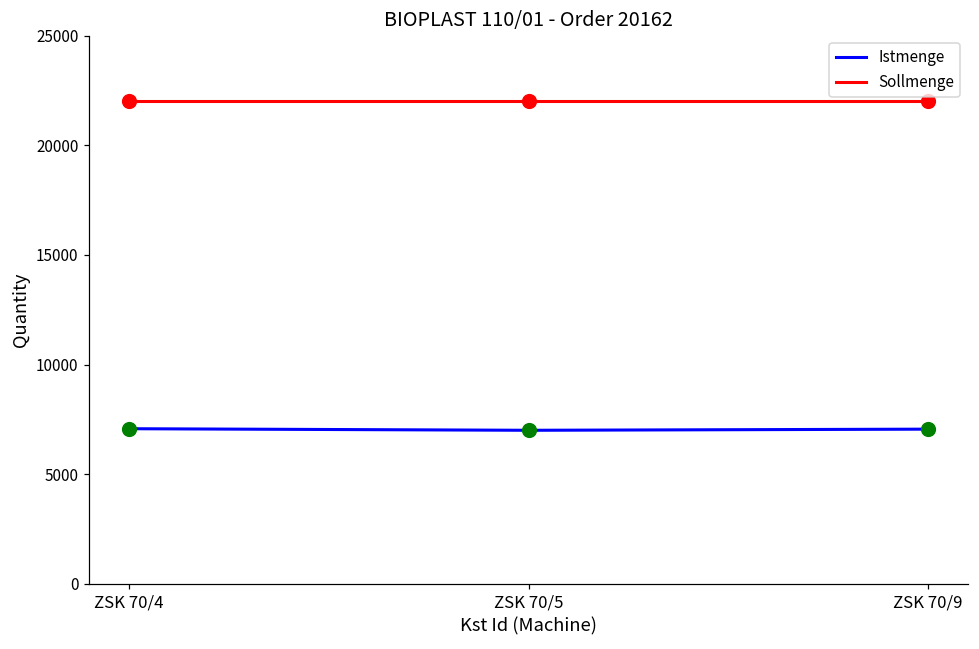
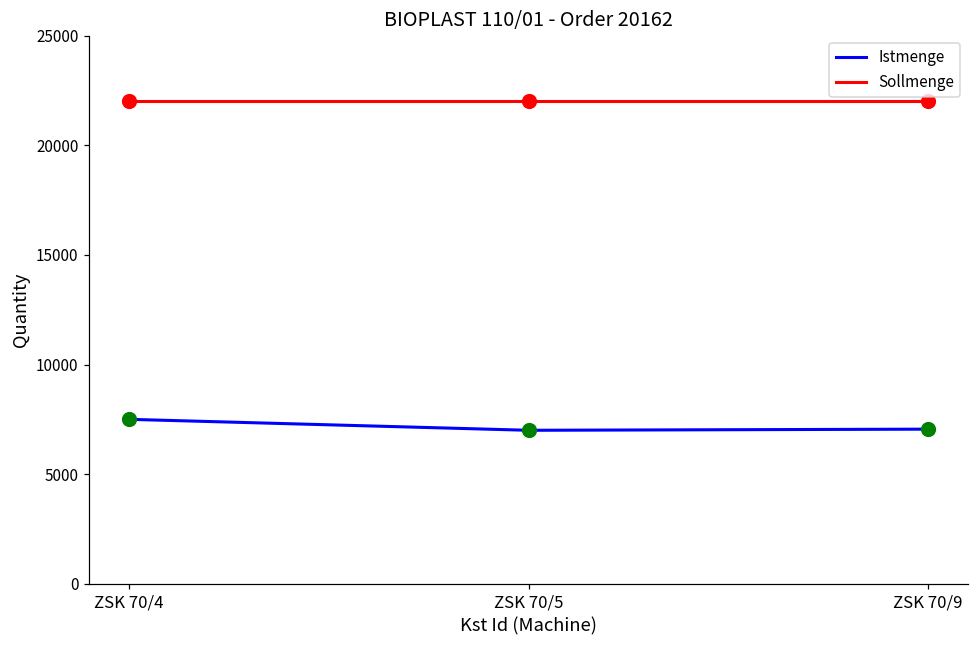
Istmenge, ZSK 70/4: 7100 -> 7500
